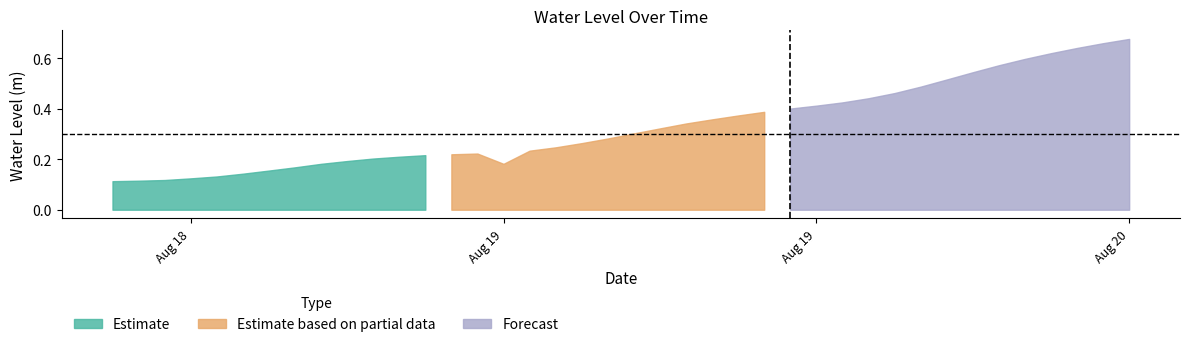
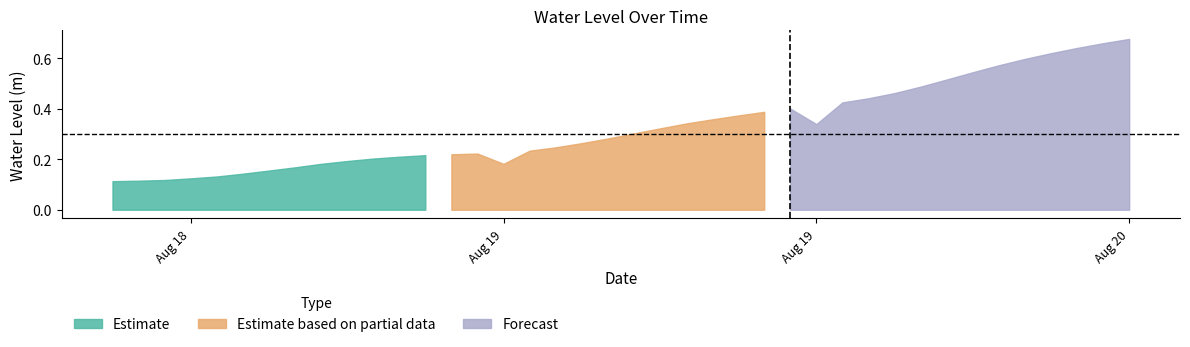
Forecast, Aug 19: 0.41 -> 0.34
